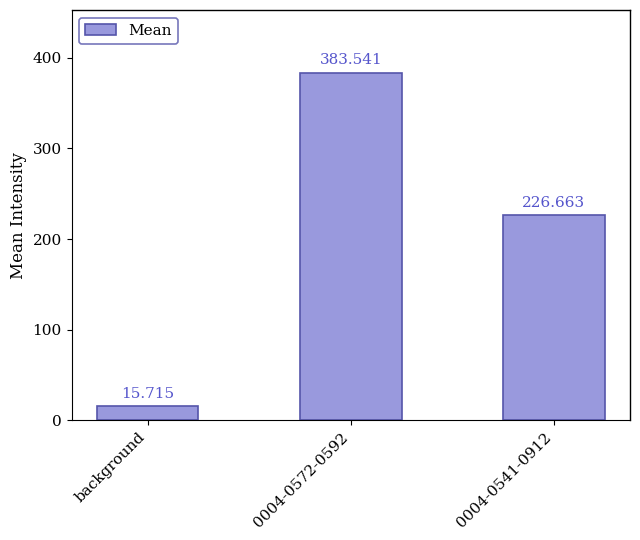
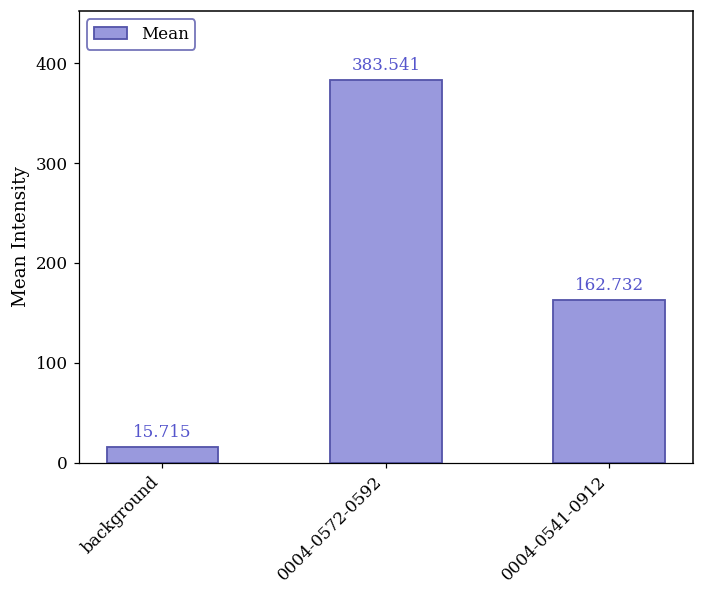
0004-0541-0912: 226.663 -> 162.732
